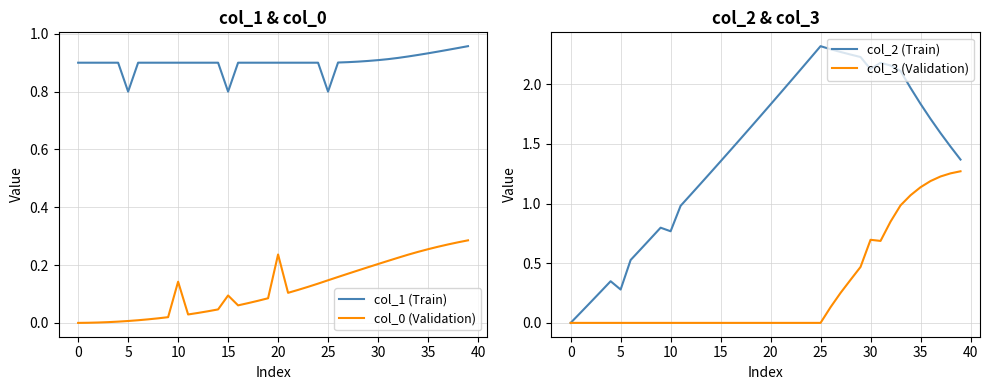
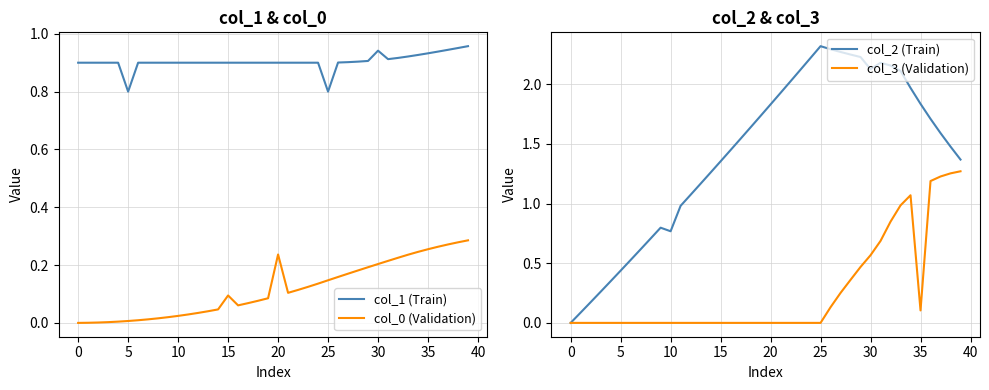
col_1 & col_0, col_0 (Validation), 10: 0.14 -> 0.02
col_1 & col_0, col_1 (Train), 15: 0.8 -> 0.9
col_1 & col_0, col_1 (Train), 30: 0.91 -> 0.94
col_2 & col_3, col_2 (Train), 5: 0.28 -> 0.44
col_2 & col_3, col_3 (Validation), 30: 0.70 -> 0.57
col_2 & col_3, col_3 (Validation), 35: 1.14 -> 0.10
